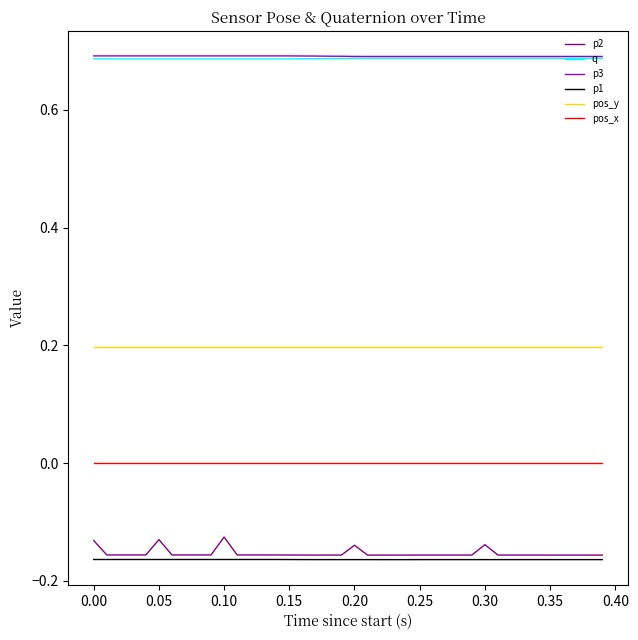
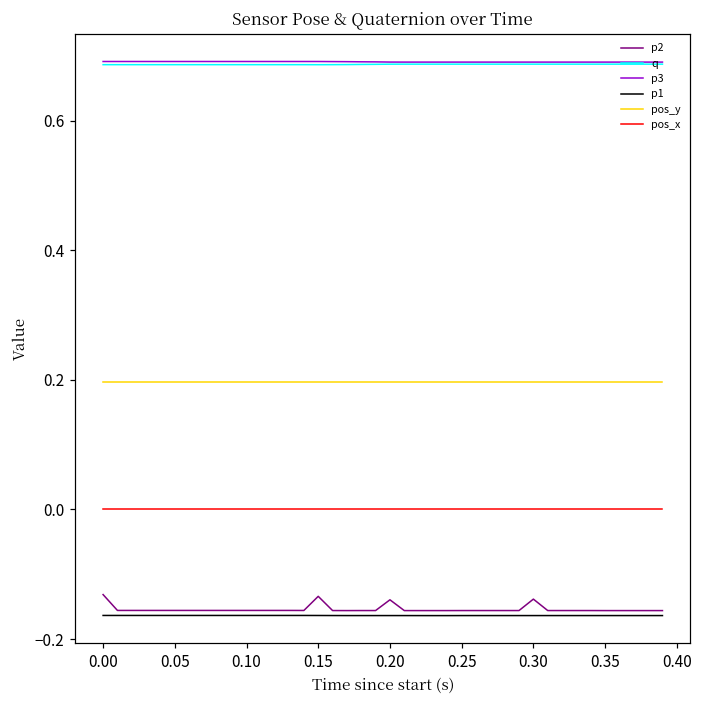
p2, 0.05: -0.13 -> -0.16
p2, 0.10: -0.13 -> -0.16
p2, 0.15: -0.16 -> -0.13
